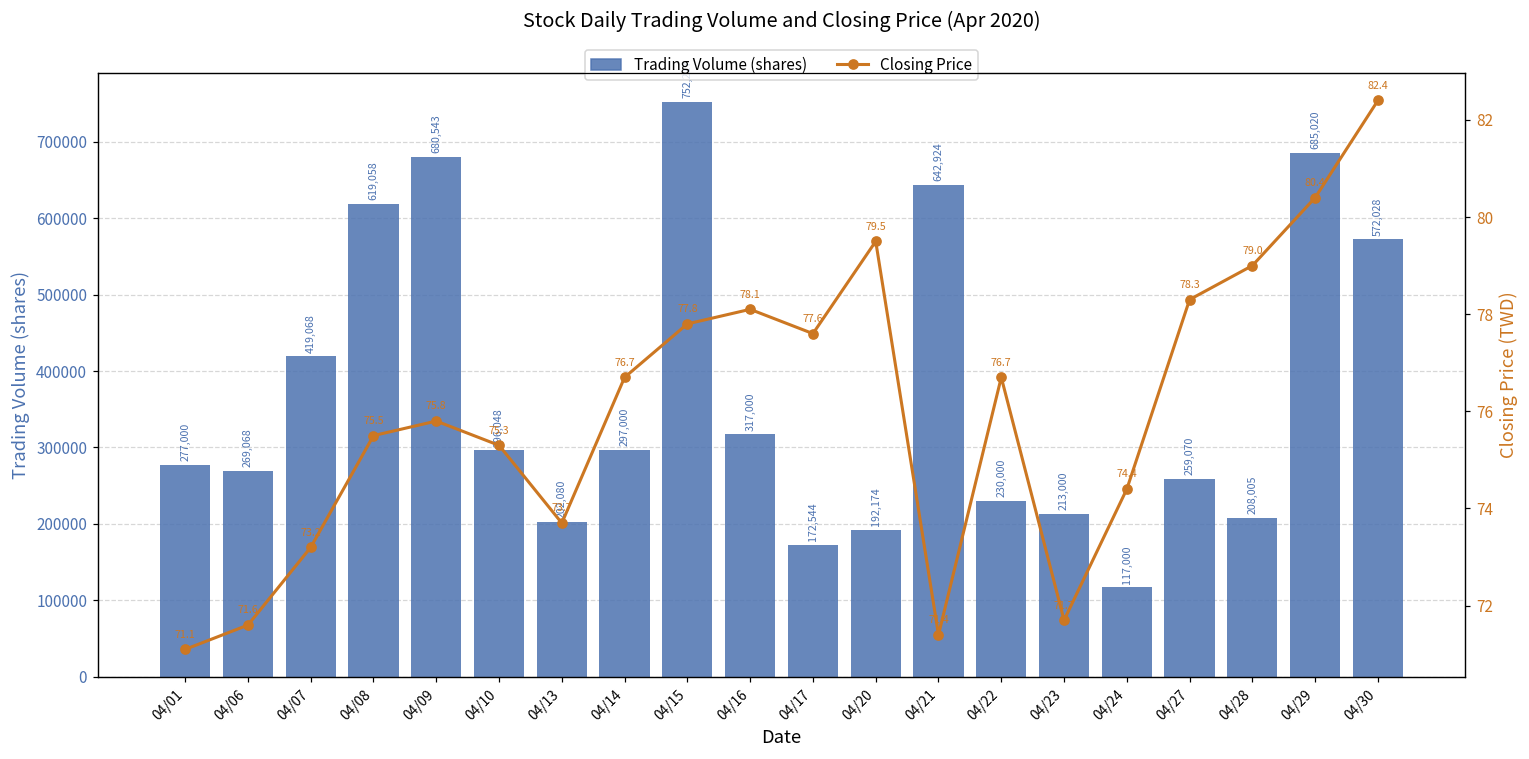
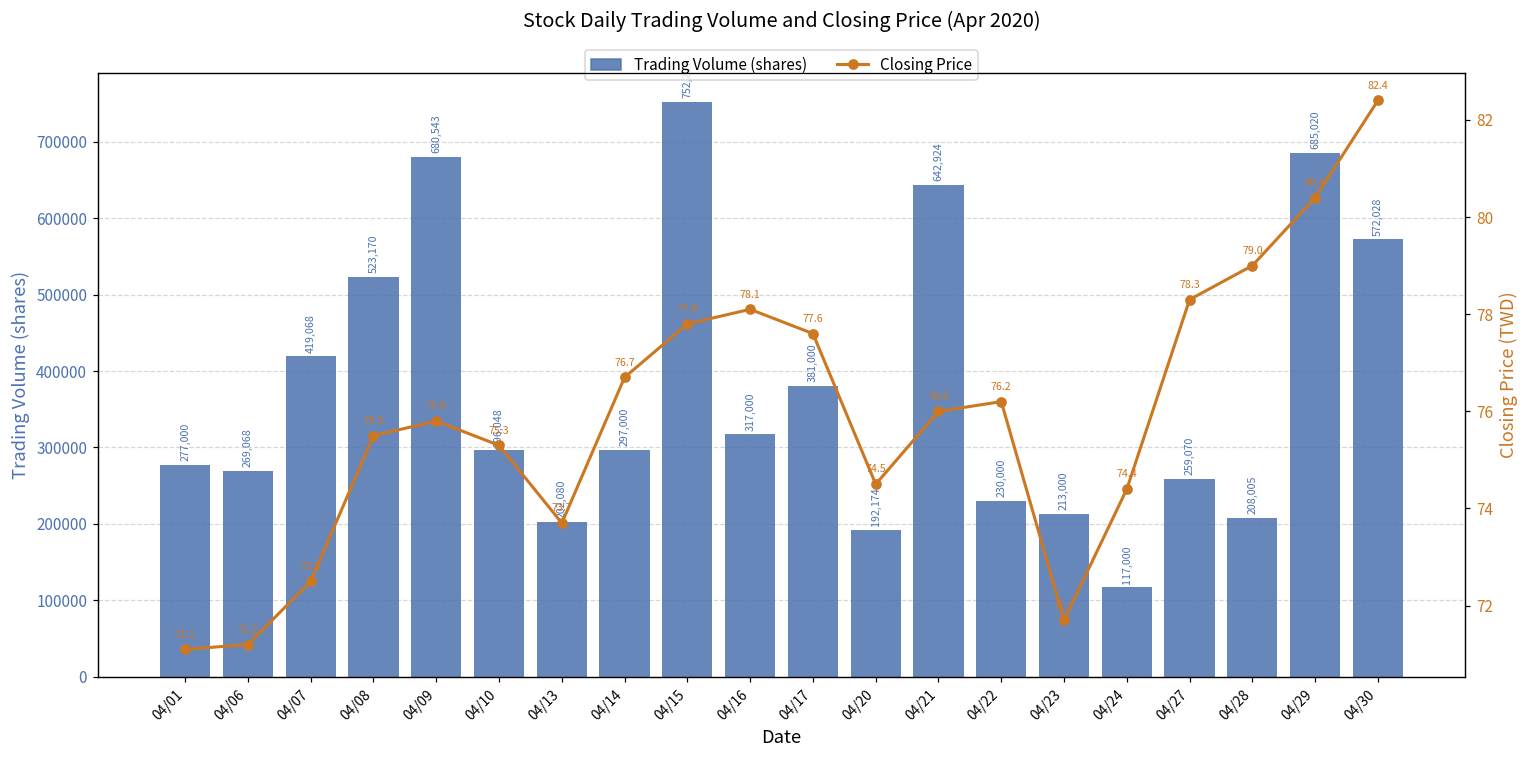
Trading Volume (shares), 04/08: 619,058 -> 523,170
Trading Volume (shares), 04/17: 172,544 -> 381,000
Closing Price, 04/06: 71.6 -> 71.2
Closing Price, 04/07: 73.2 -> 72.5
Closing Price, 04/20: 79.5 -> 74.5
Closing Price, 04/21: 71.4 -> 76.0
Closing Price, 04/22: 76.7 -> 76.2
